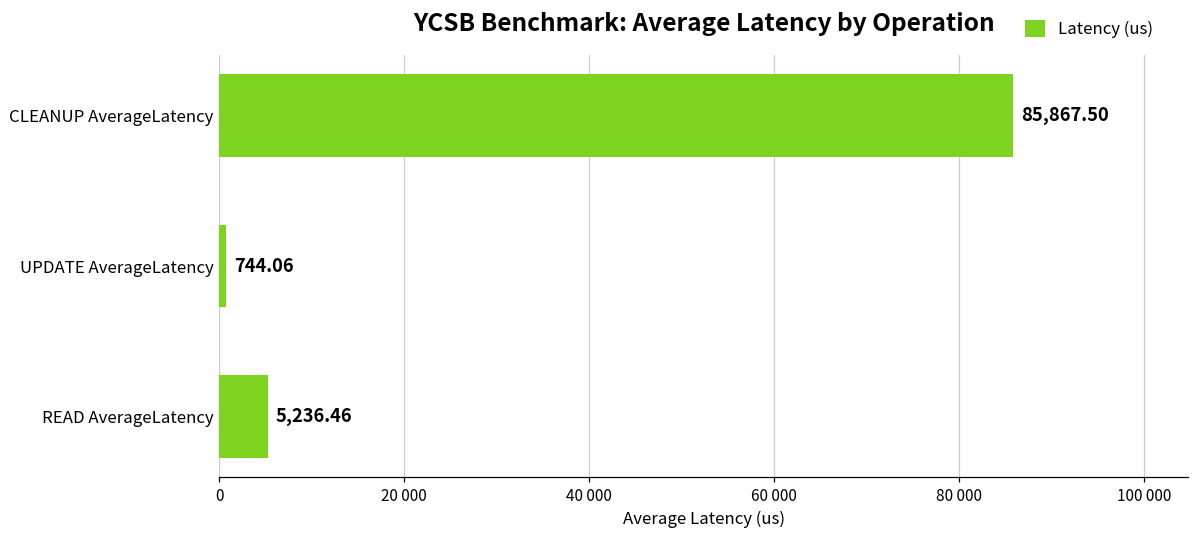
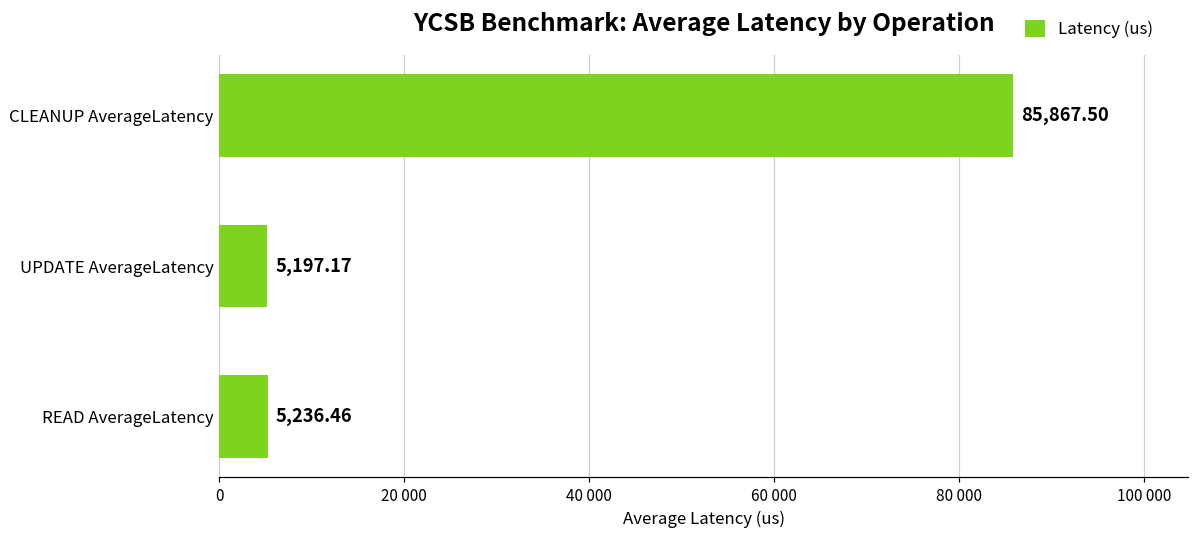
UPDATE AverageLatency: 744.06 -> 5,197.17
